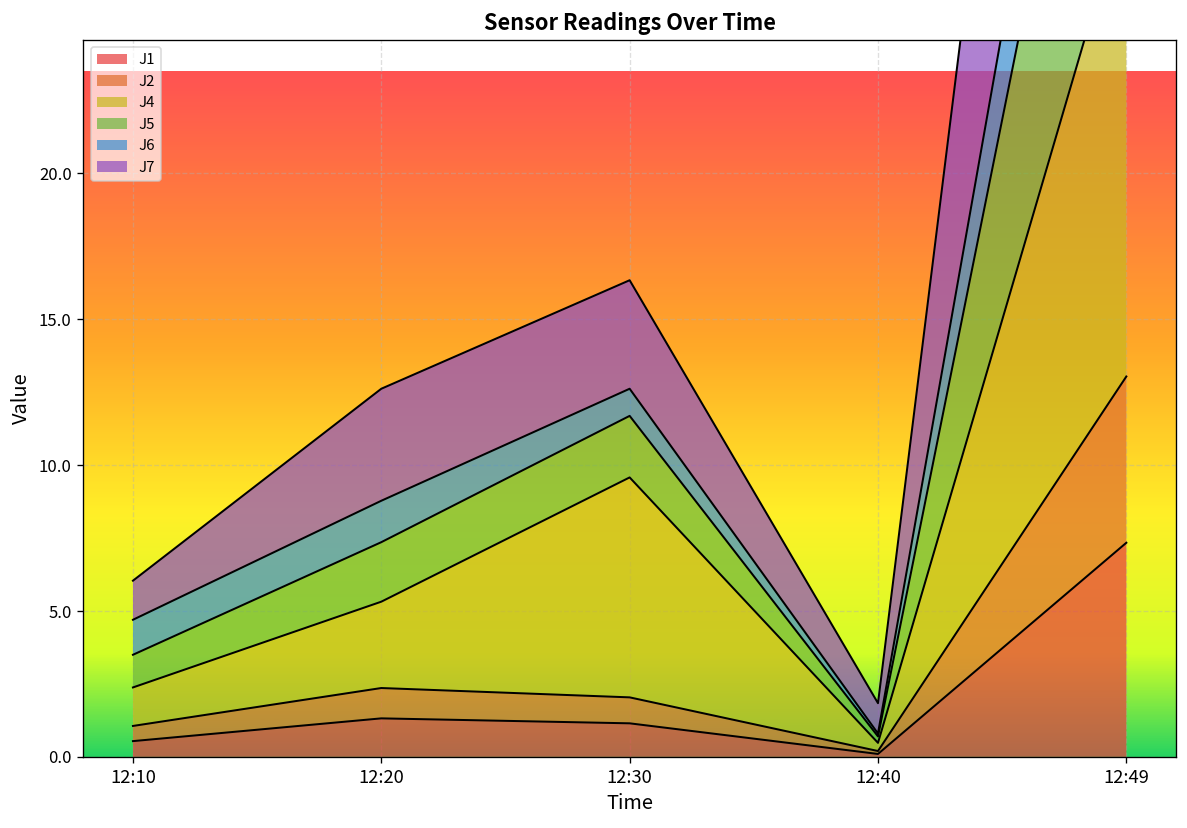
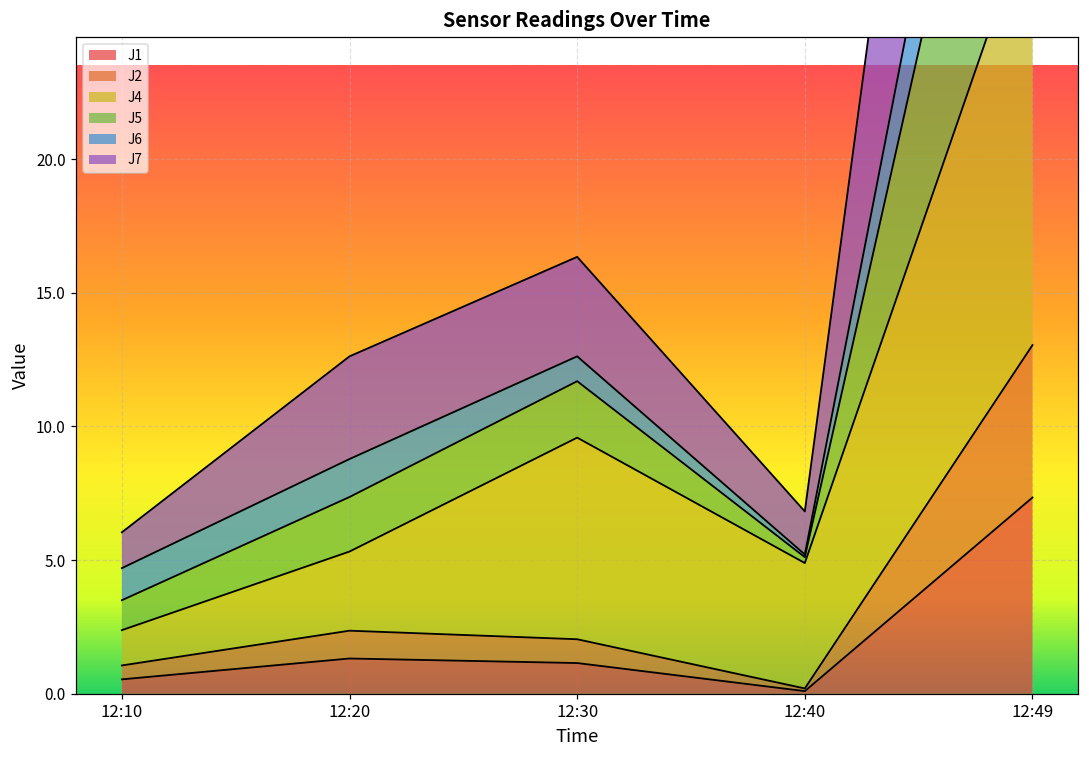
J4, 12:40: 0.3 -> 4.7
J7, 12:40: 1.0 -> 1.6
